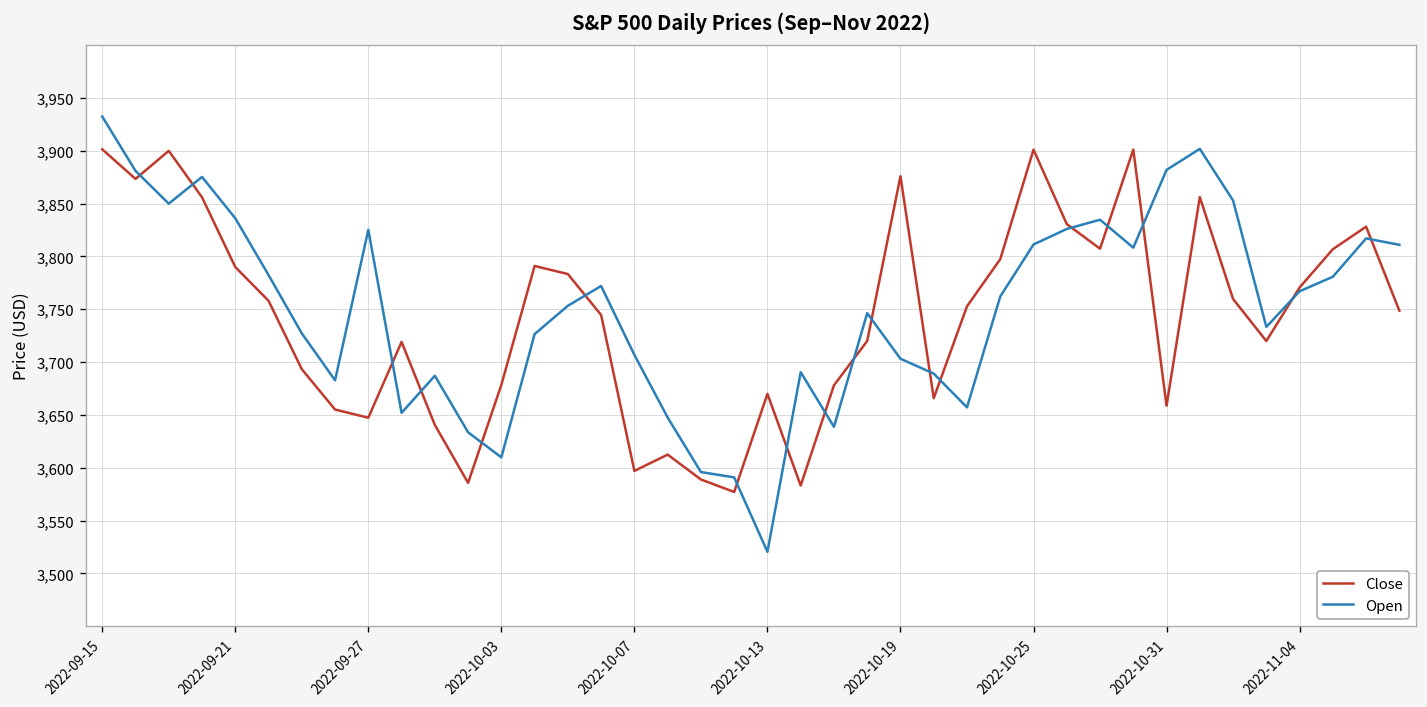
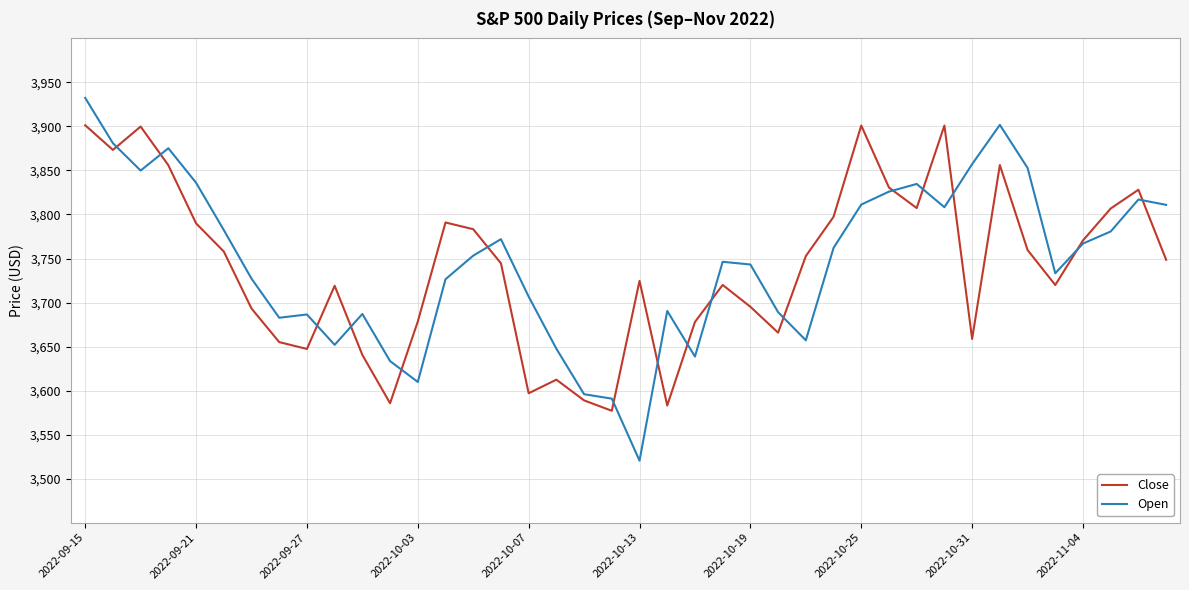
Open, 2022-09-27: 3,830 -> 3,690
Close, 2022-10-13: 3,670 -> 3,720
Close, 2022-10-19: 3,880 -> 3,700
Open, 2022-10-19: 3,700 -> 3,740
Open, 2022-10-31: 3,880 -> 3,860
